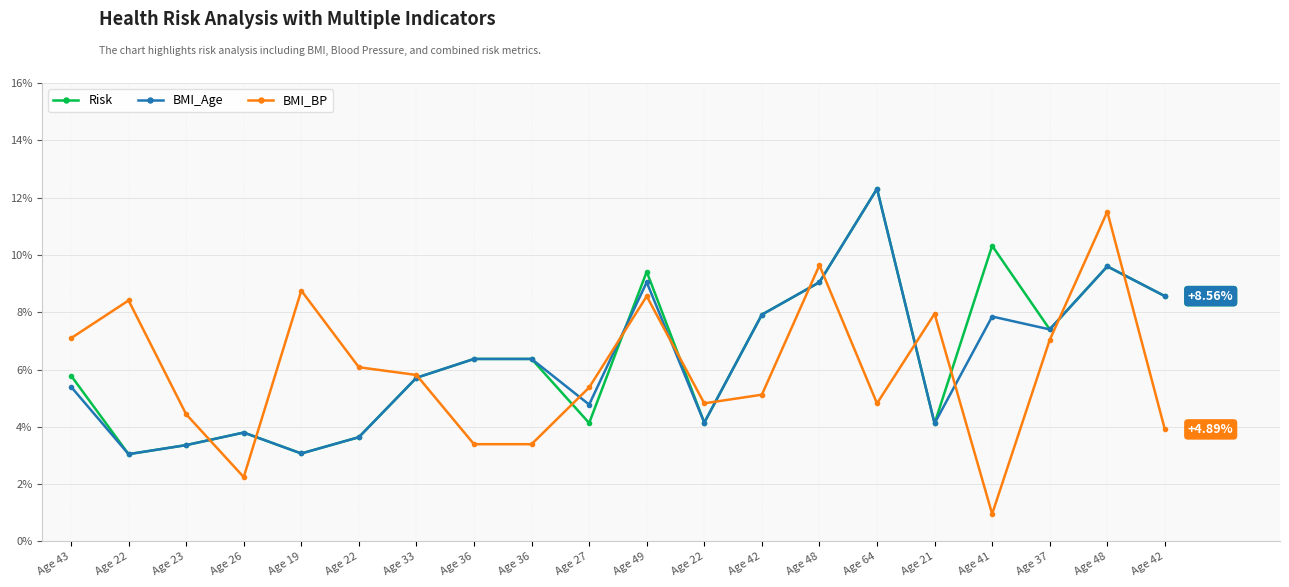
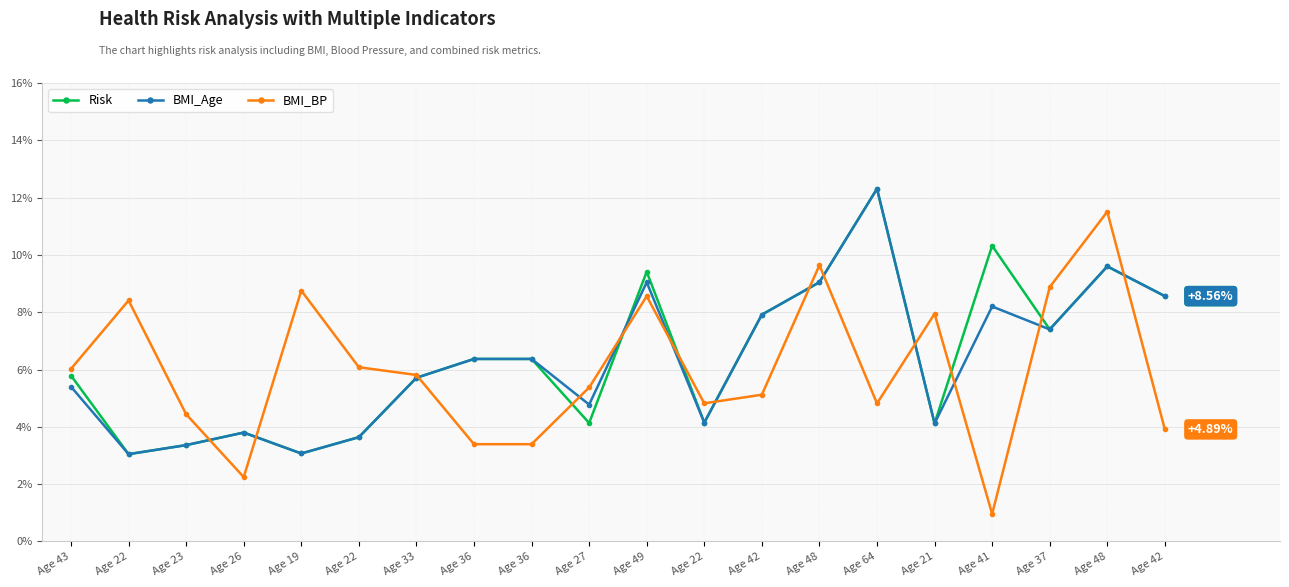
BMI_BP, Age 43: 7.1% -> 6.0%
BMI_Age, Age 41: 7.8% -> 8.2%
BMI_BP, Age 37: 7.0% -> 8.9%
